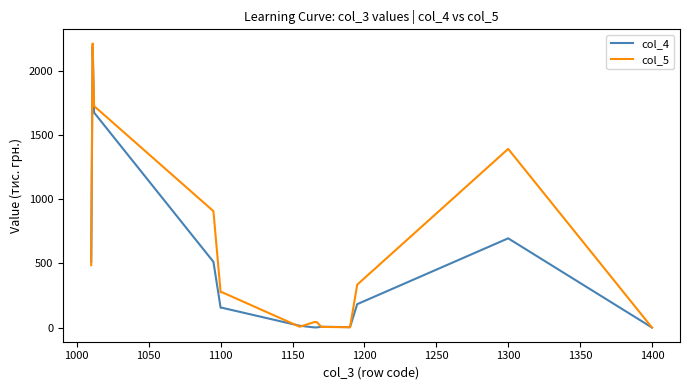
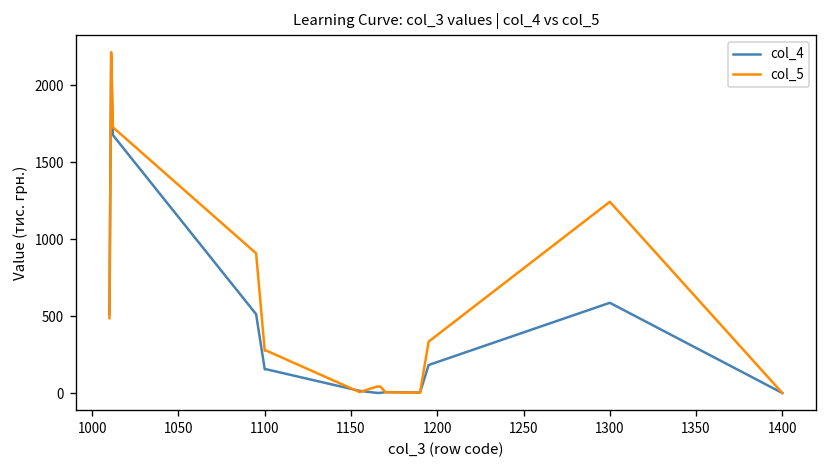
col_4, 1300: 700 -> 590
col_5, 1300: 1390 -> 1240
